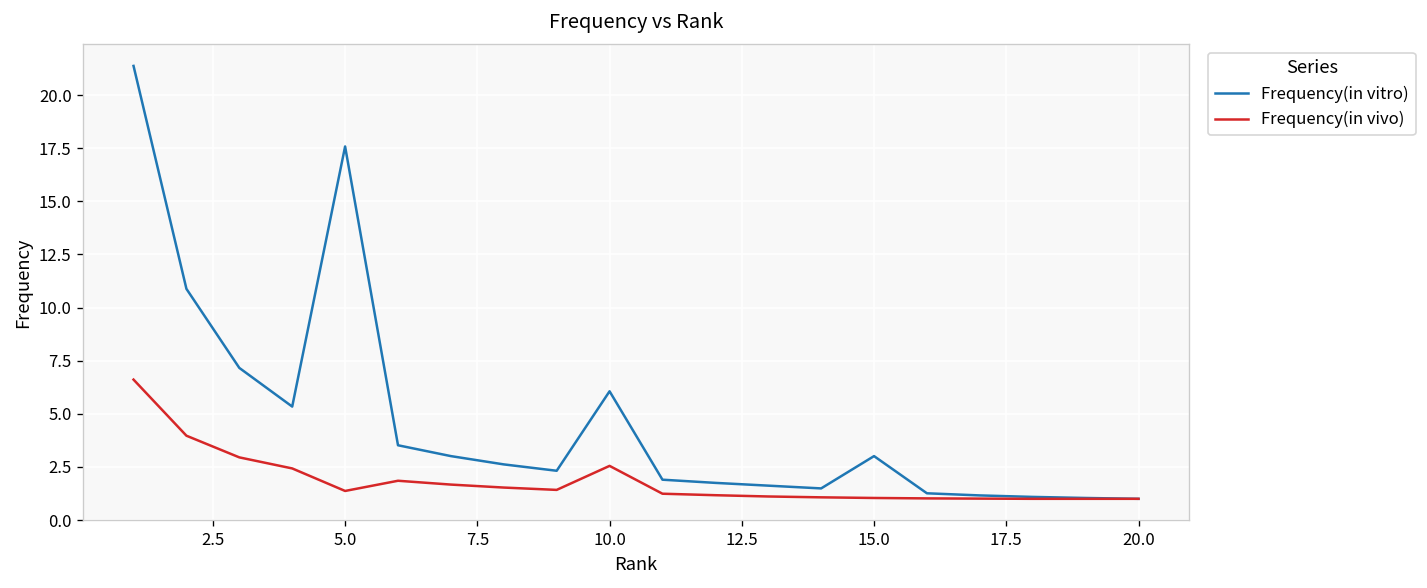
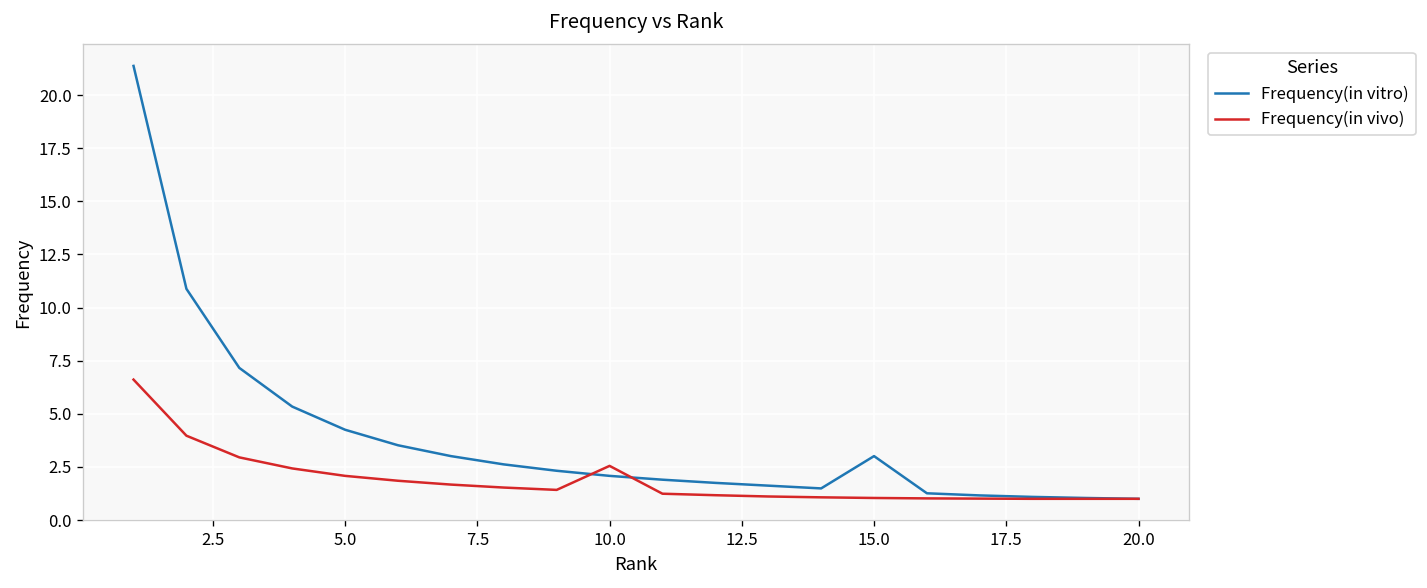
Frequency(in vitro), 5.0: 17.6 -> 4.3
Frequency(in vivo), 5.0: 1.4 -> 2.1
Frequency(in vitro), 10.0: 6.1 -> 2.1
